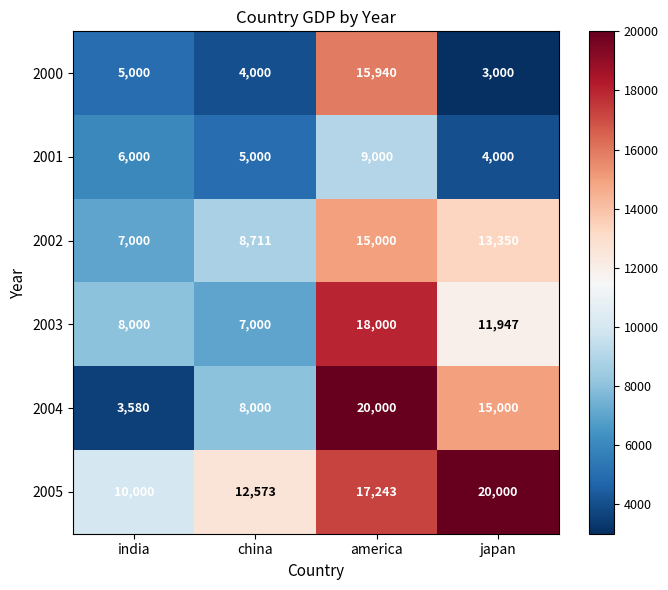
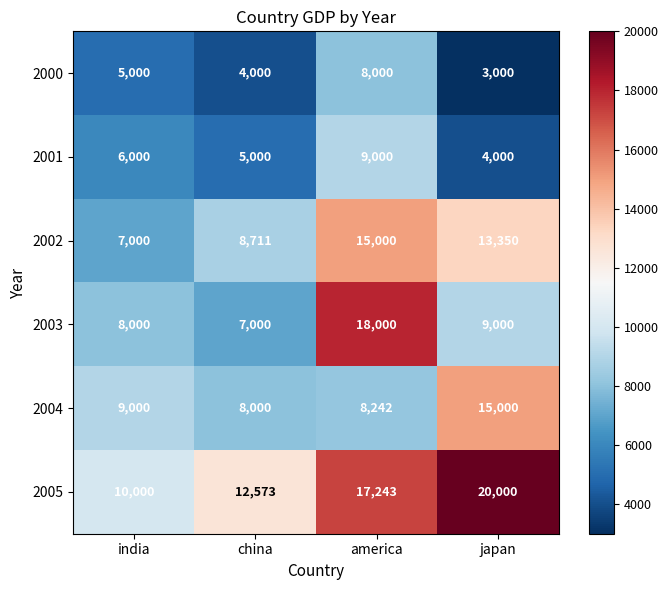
2000, america: 15,940 -> 8,000
2003, japan: 11,947 -> 9,000
2004, india: 3,580 -> 9,000
2004, america: 20,000 -> 8,242
